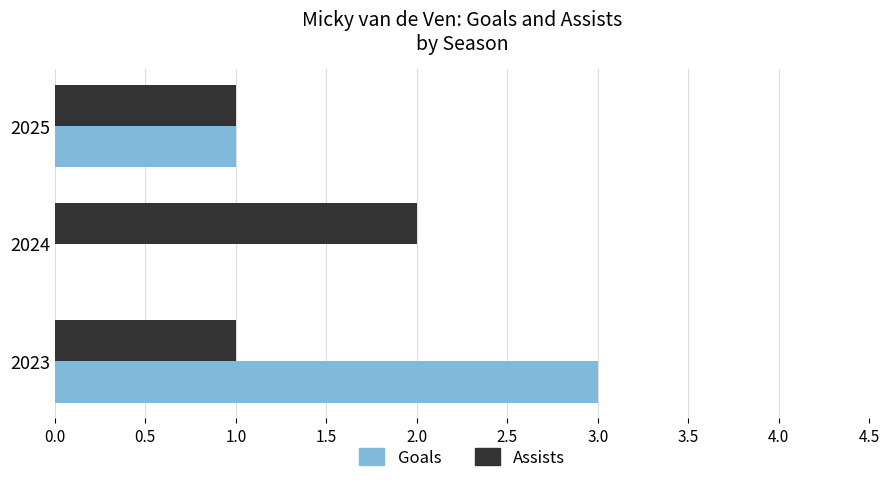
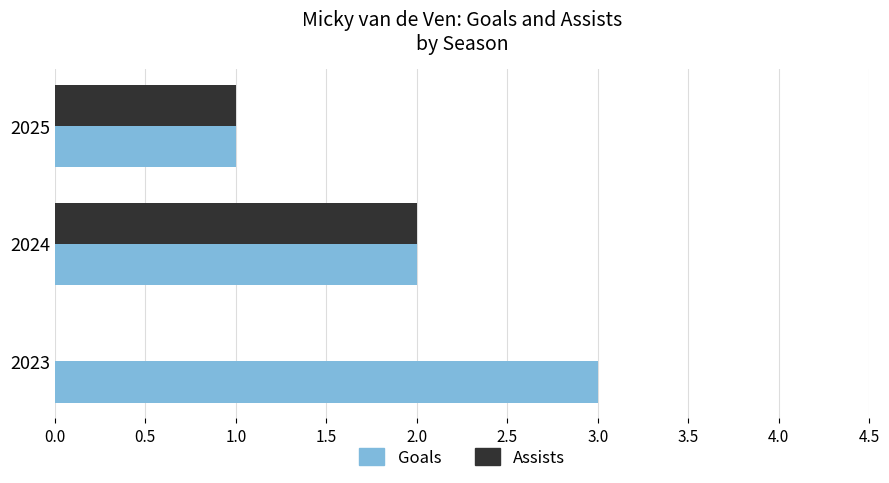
Goals, 2024: 0 -> 2
Assists, 2023: 1 -> 0
